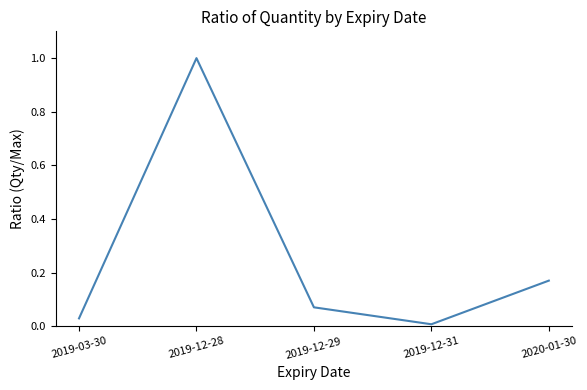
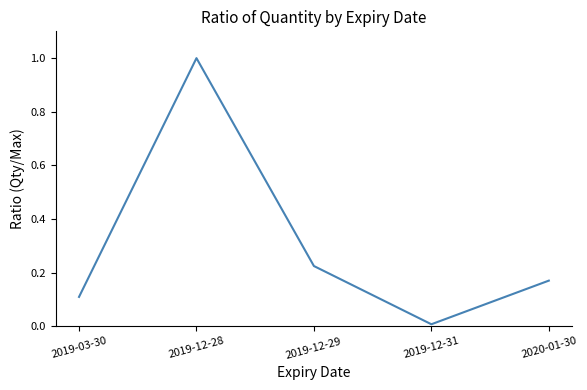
2019-03-30: 0.03 -> 0.11
2019-12-29: 0.07 -> 0.22
